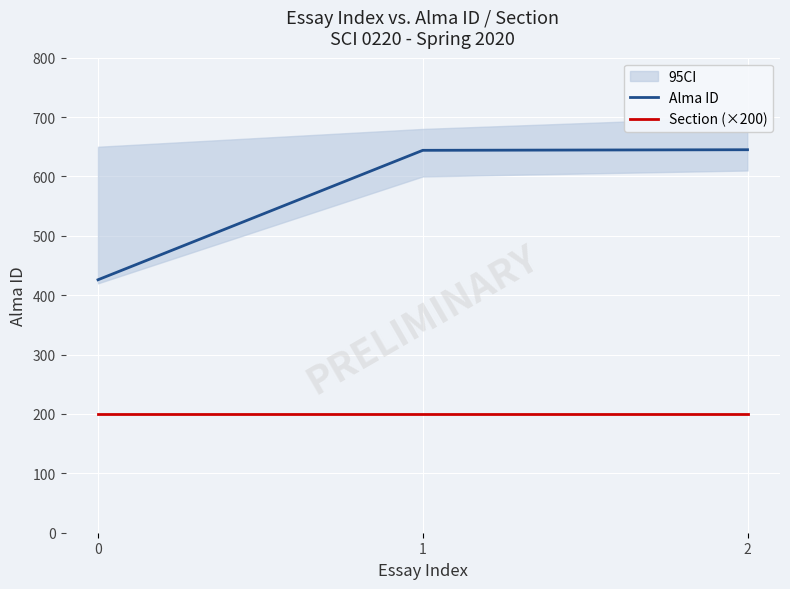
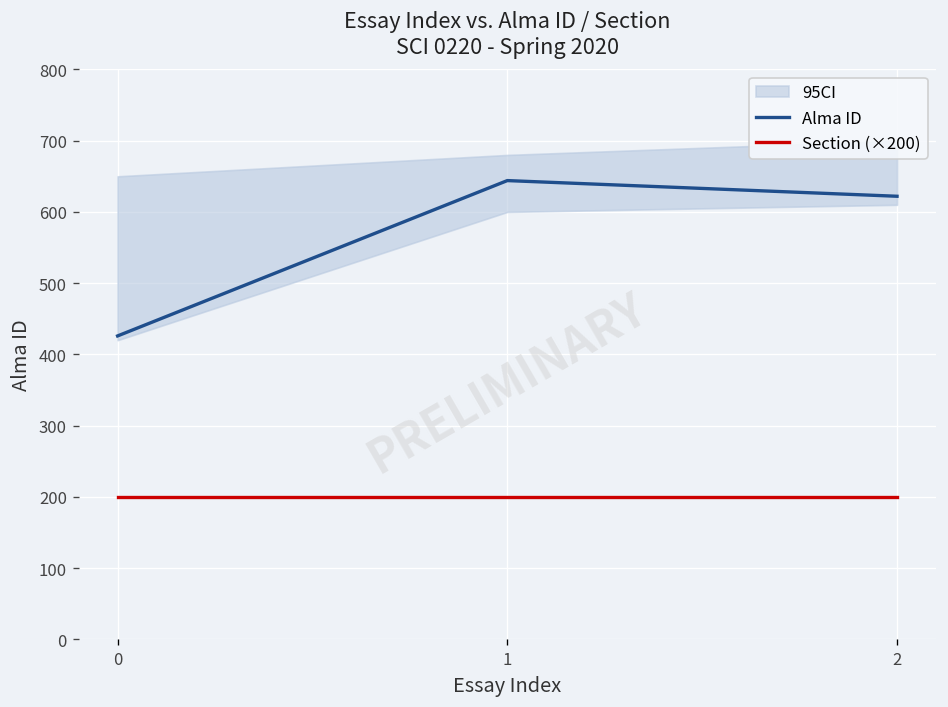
Alma ID, 2: 650 -> 620
